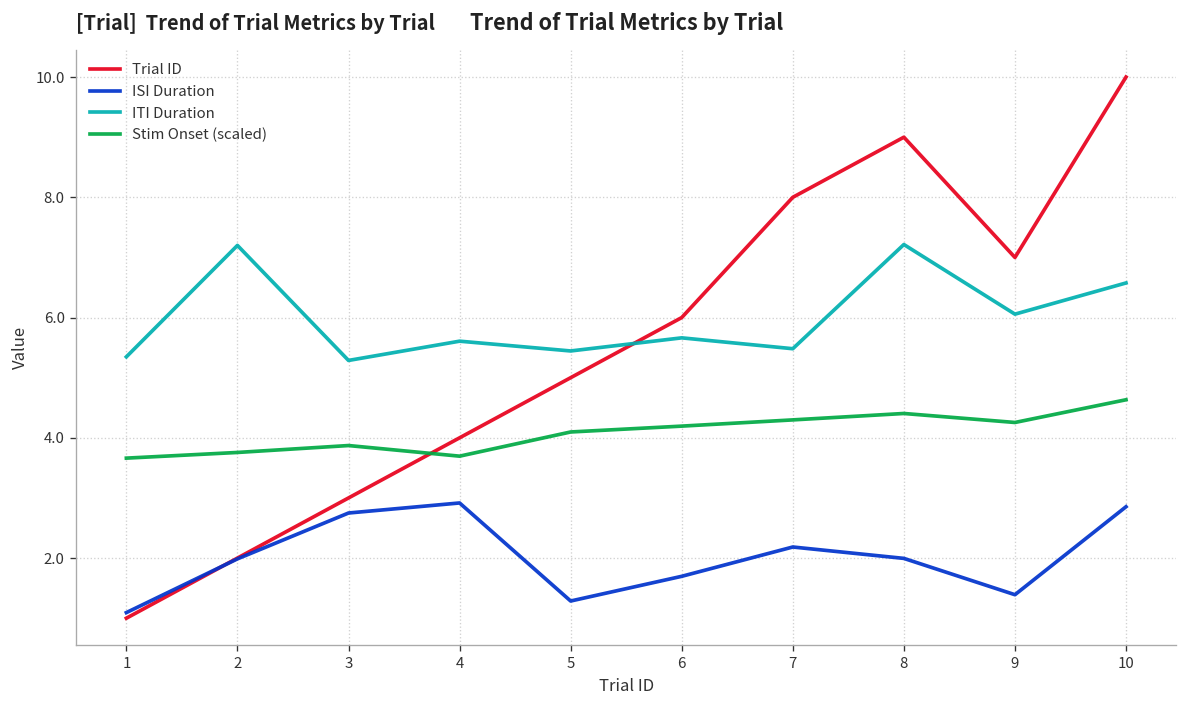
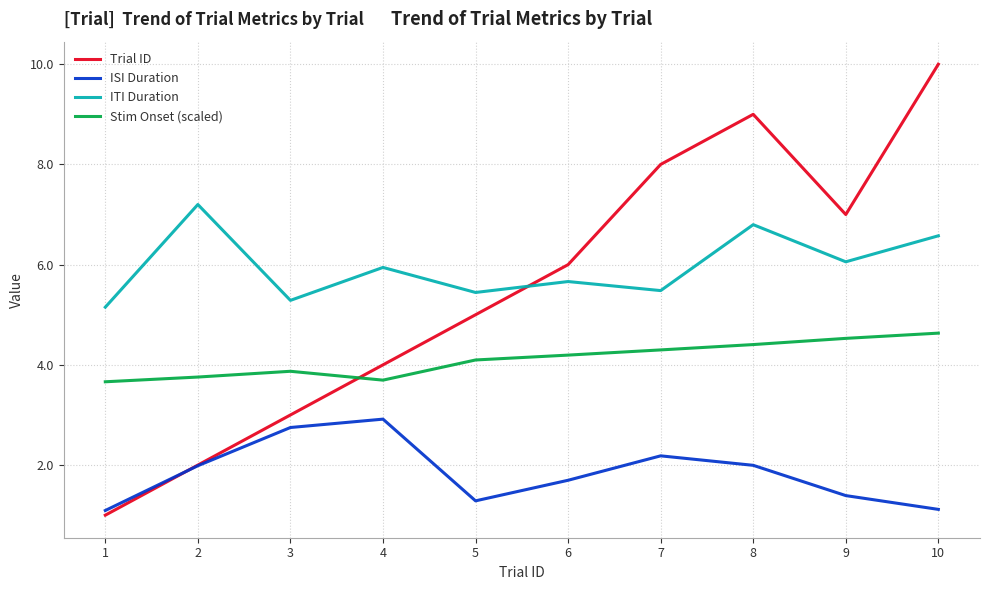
ITI Duration, 1: 5.3 -> 5.2
ITI Duration, 4: 5.6 -> 5.9
ITI Duration, 8: 7.2 -> 6.8
Stim Onset (scaled), 9: 4.3 -> 4.5
ISI Duration, 10: 2.9 -> 1.1
